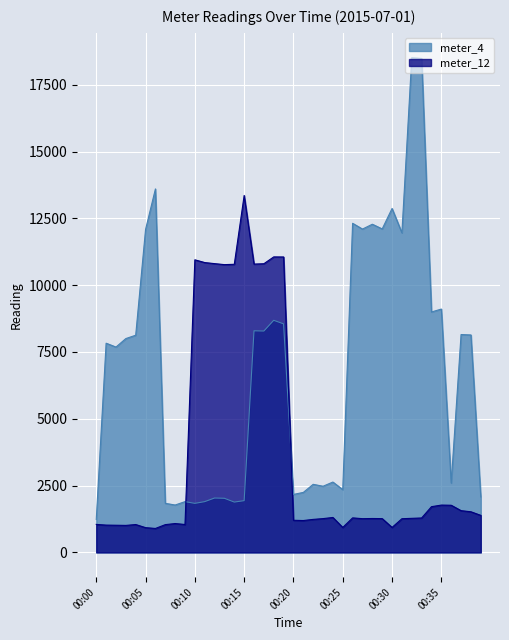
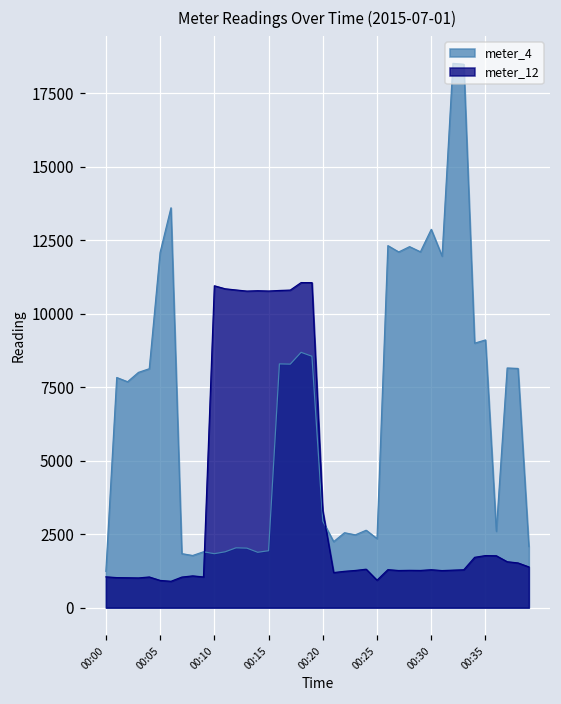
meter_12, 00:15: 13400 -> 10800
meter_4, 00:20: 2200 -> 2900
meter_12, 00:20: 1200 -> 3300
meter_12, 00:30: 900 -> 1300
